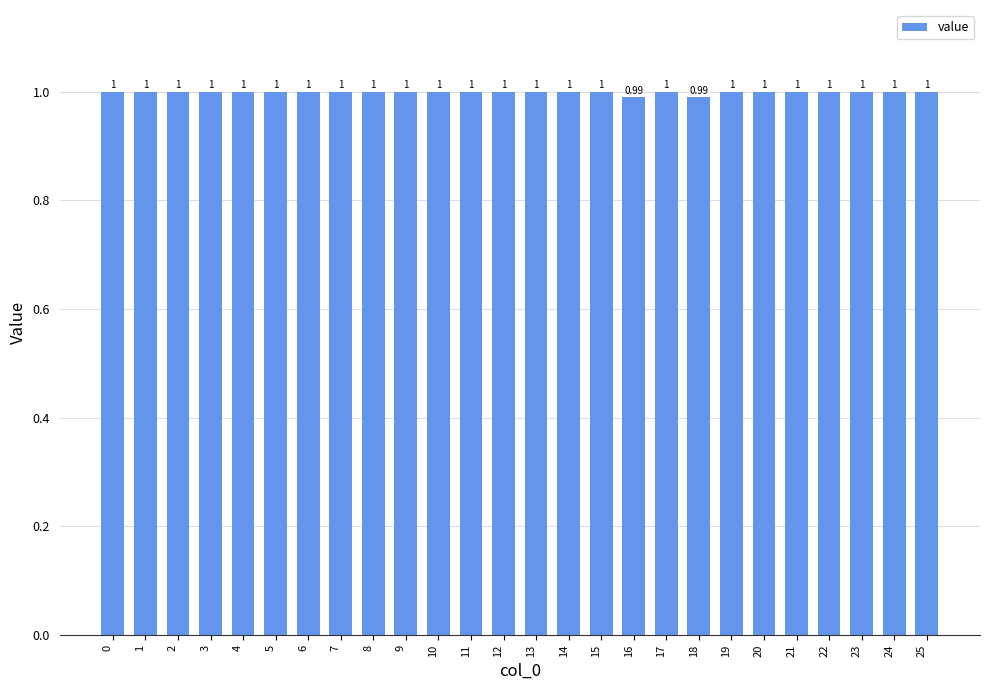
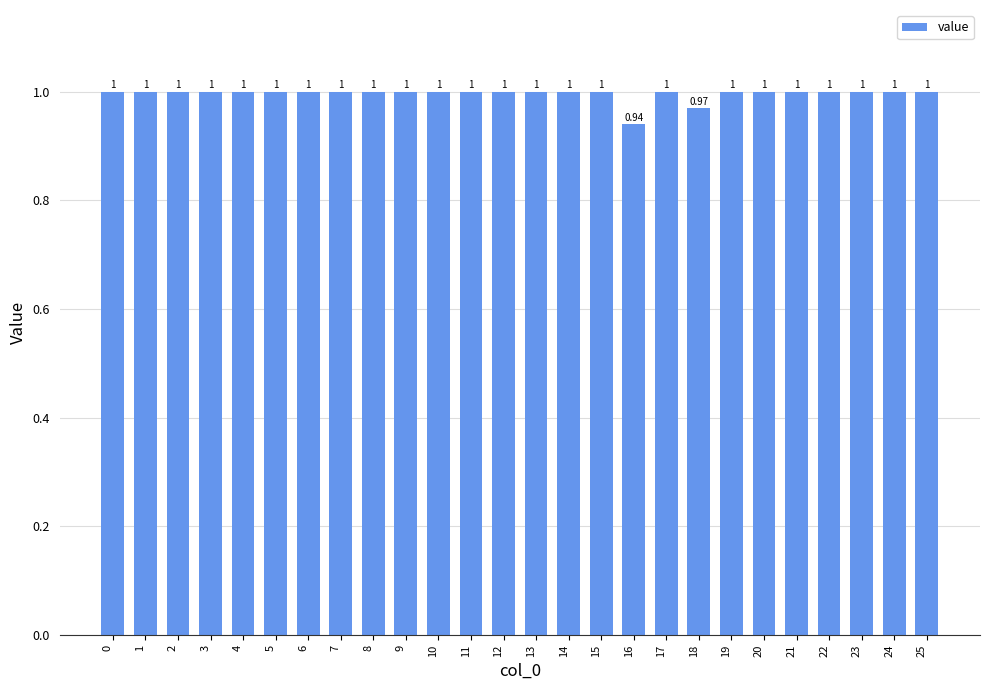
16: 0.99 -> 0.94
18: 0.99 -> 0.97
